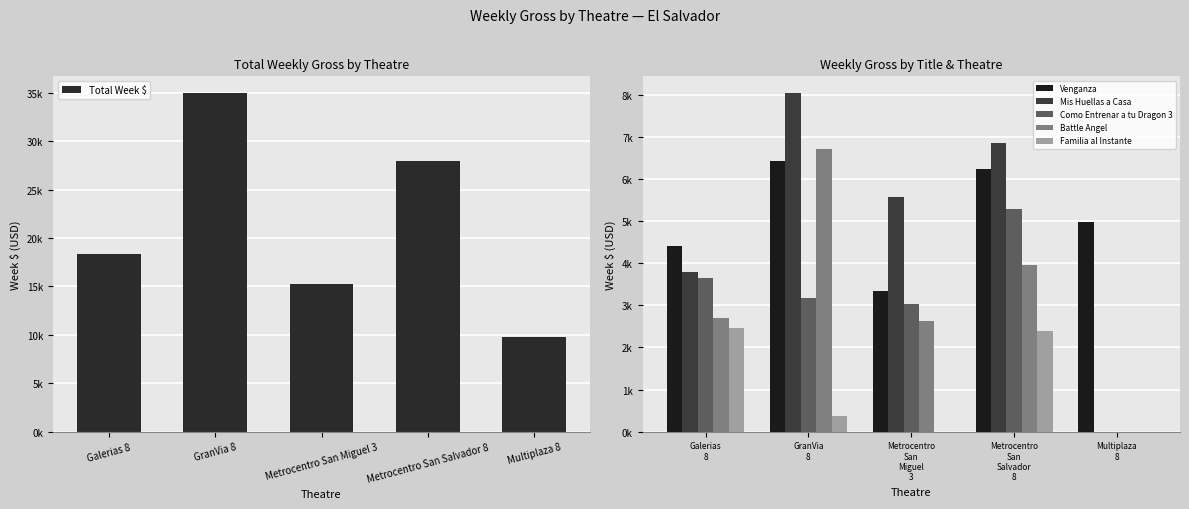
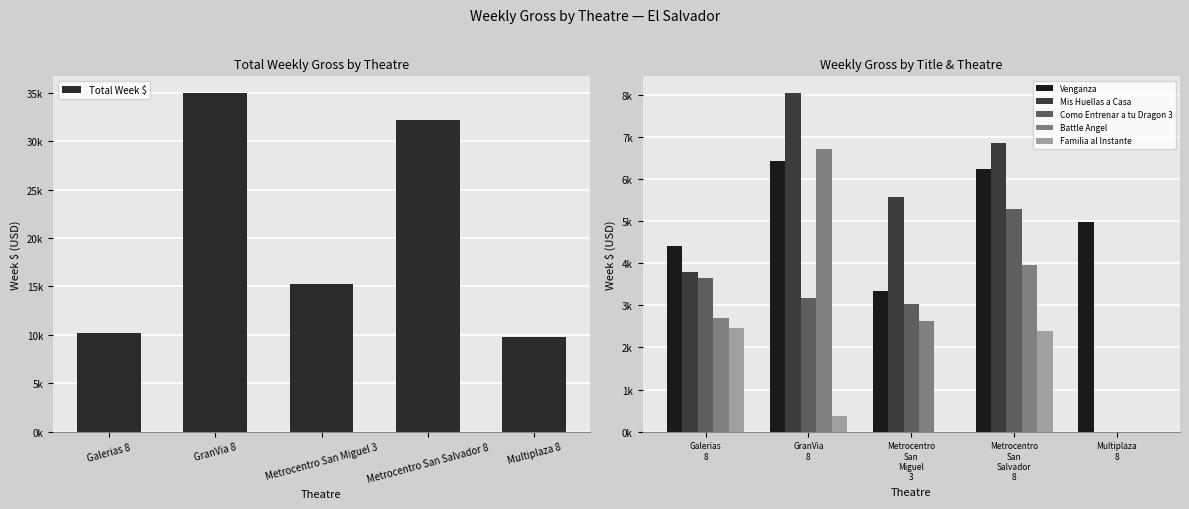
Total Weekly Gross by Theatre, Galerias 8: 18000 -> 10000
Total Weekly Gross by Theatre, Metrocentro San Salvador 8: 28000 -> 32000
